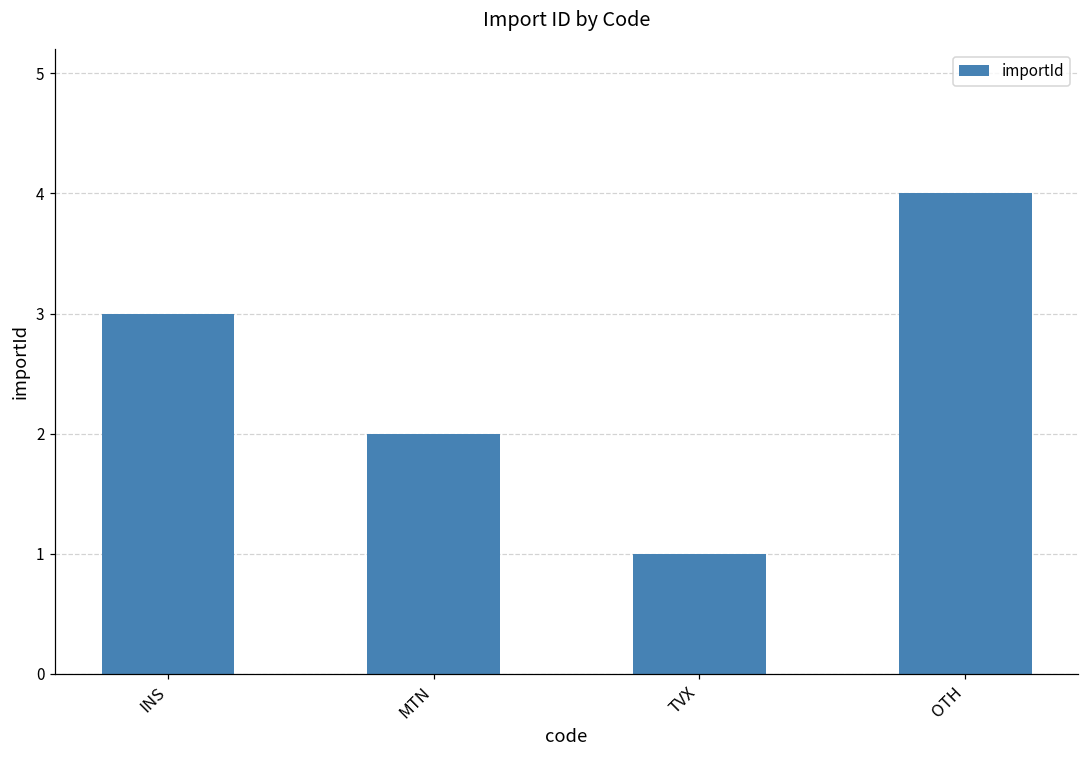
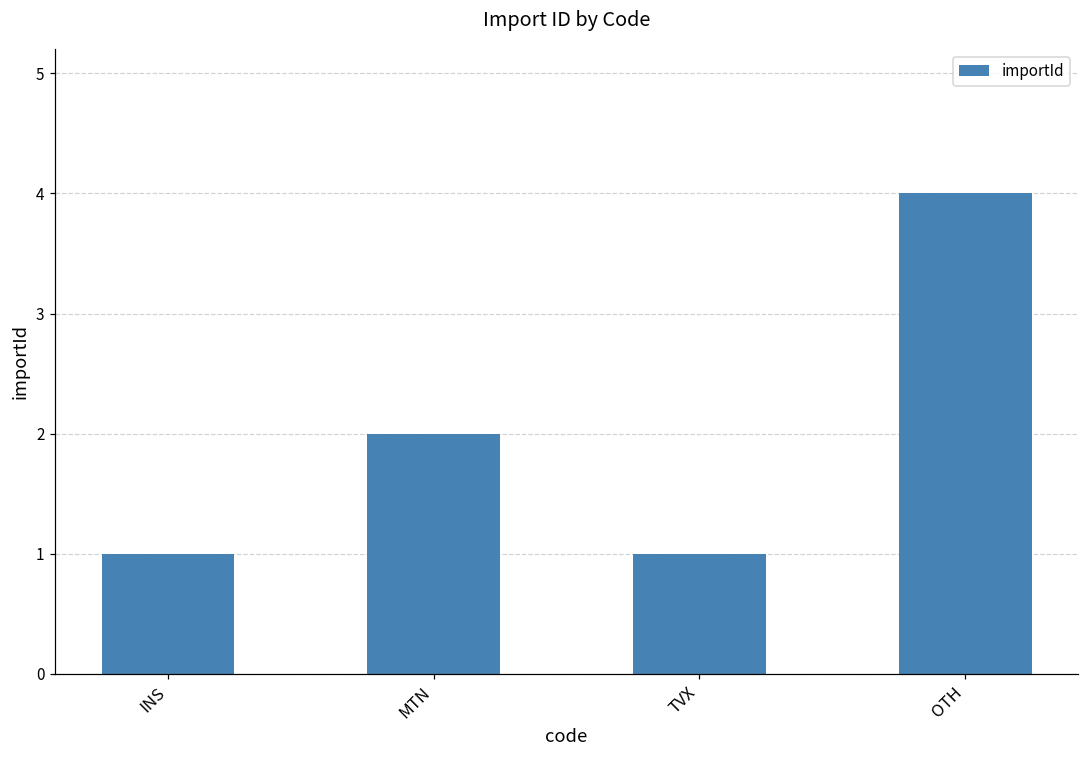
INS: 3 -> 1
